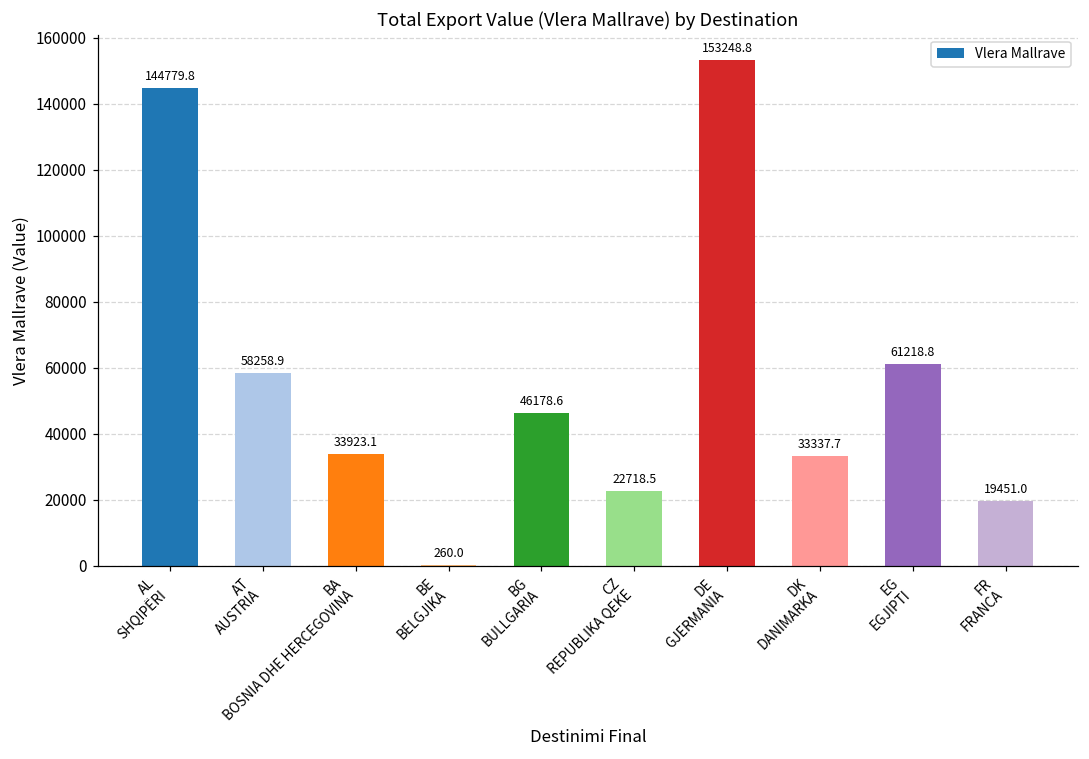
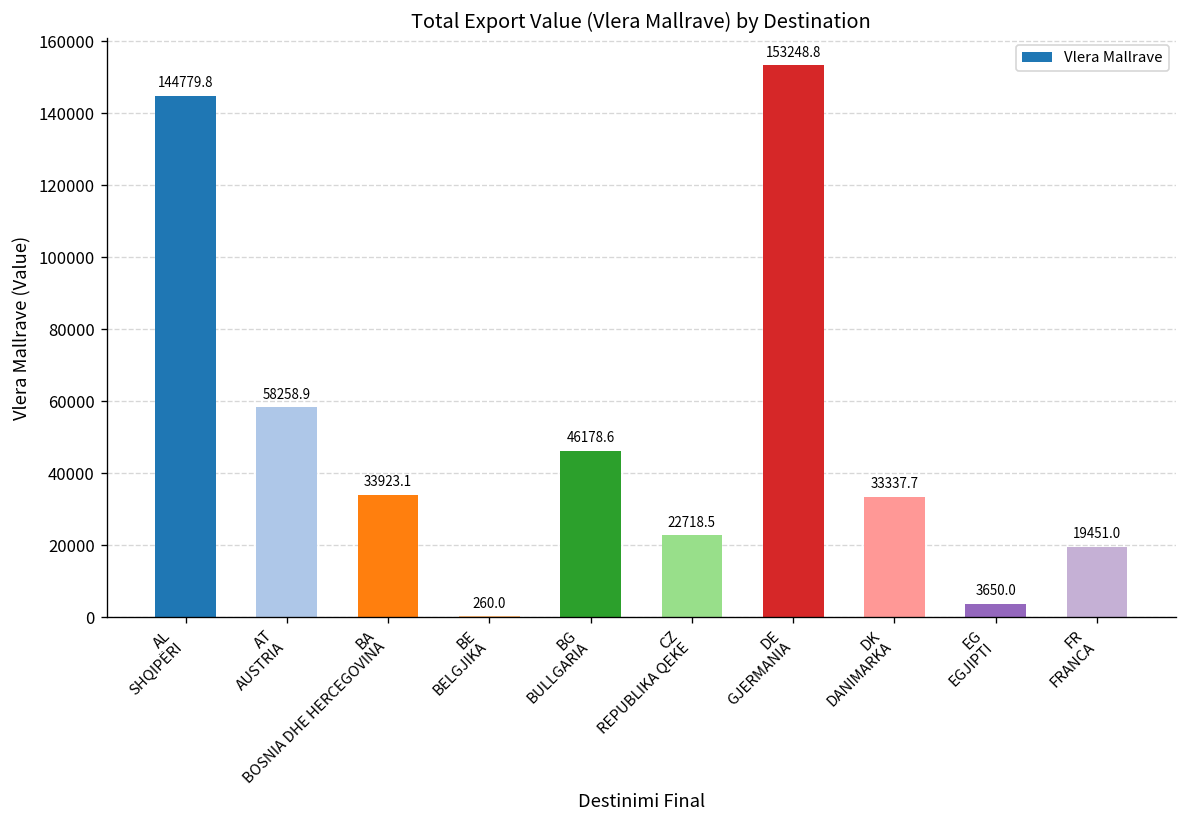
EG EGJIPTI: 61218.8 -> 3650.0
